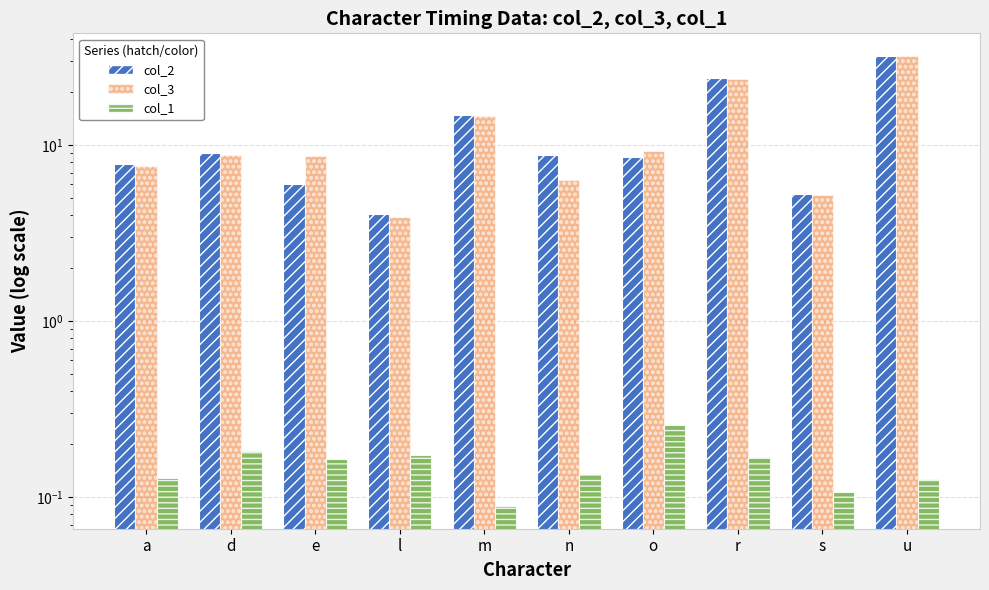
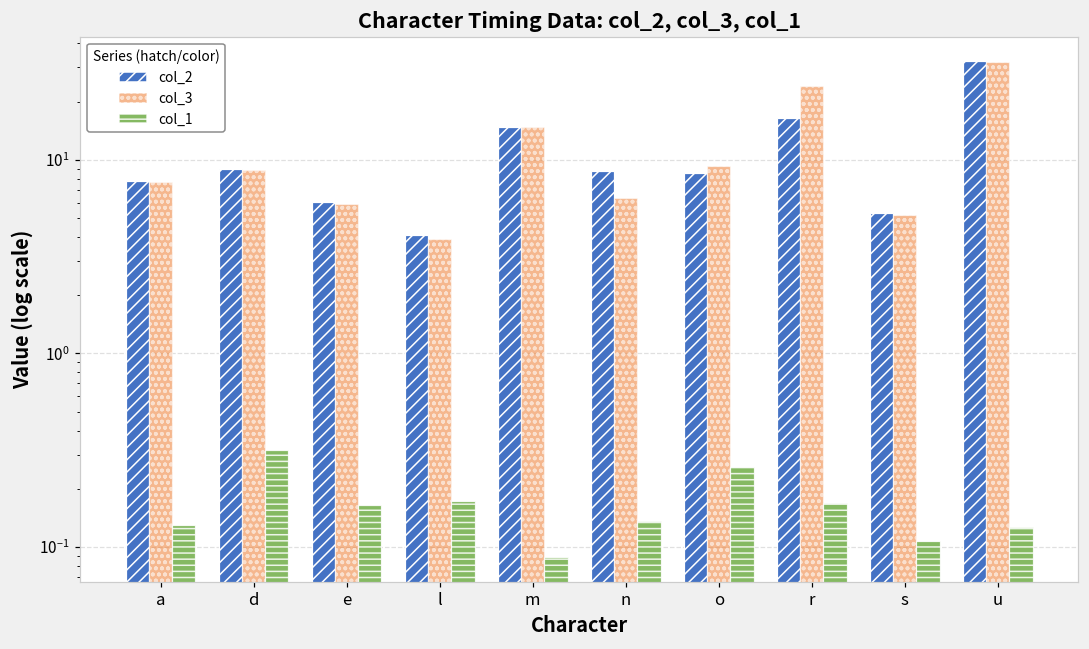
col_1, d: 0.18 -> 0.32
col_3, e: 9 -> 5.9
col_2, r: 24 -> 16
